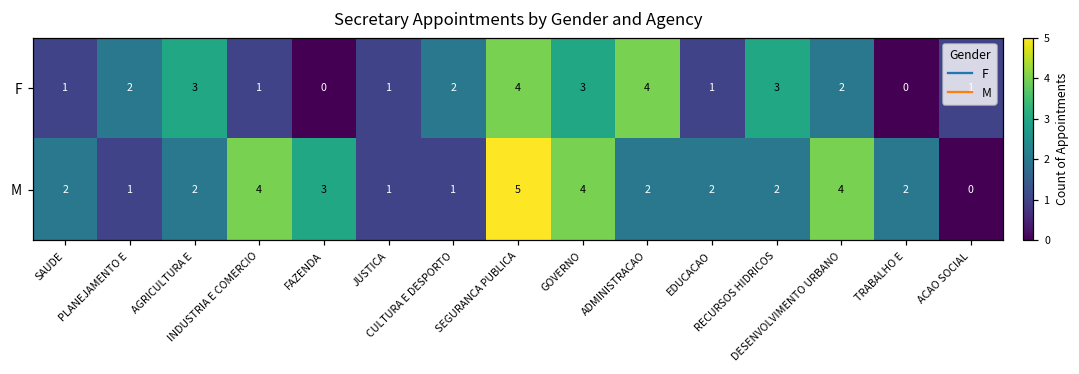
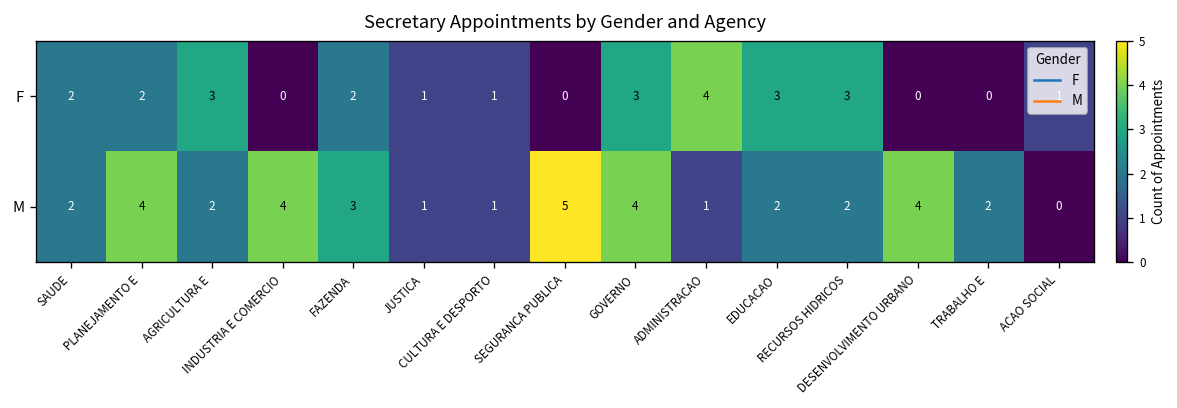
F, SAUDE: 1 -> 2
F, INDUSTRIA E COMERCIO: 1 -> 0
F, FAZENDA: 0 -> 2
F, CULTURA E DESPORTO: 2 -> 1
F, SEGURANCA PUBLICA: 4 -> 0
F, EDUCACAO: 1 -> 3
F, DESENVOLVIMENTO URBANO: 2 -> 0
M, PLANEJAMENTO E: 1 -> 4
M, ADMINISTRACAO: 2 -> 1
